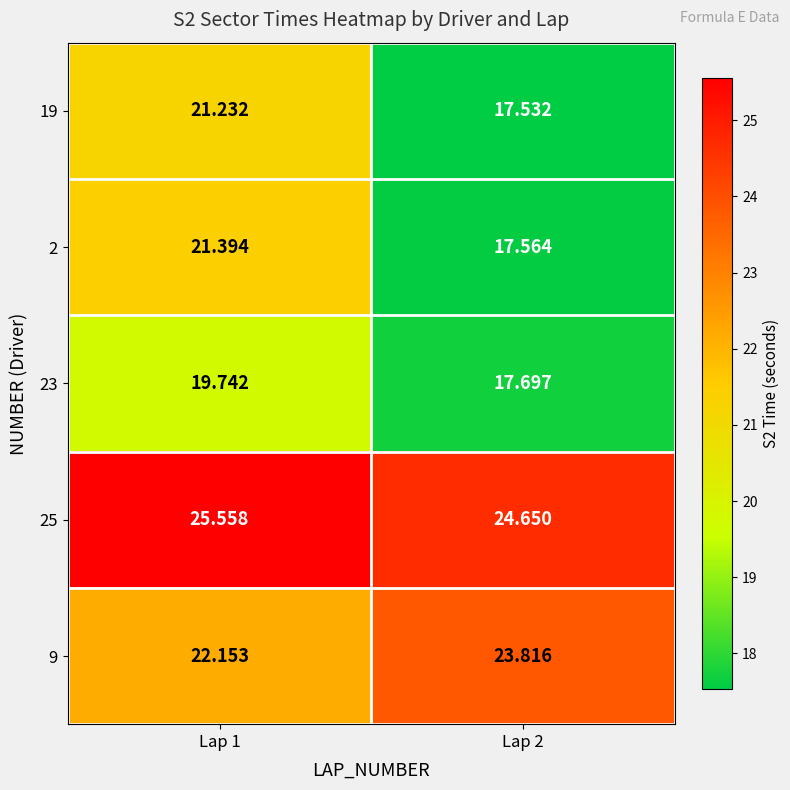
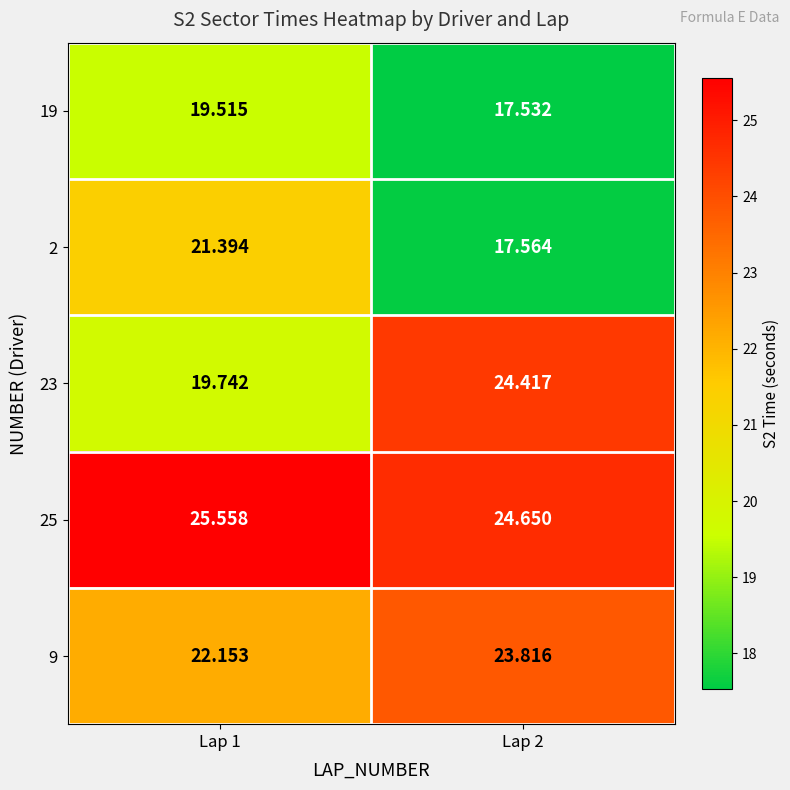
19, Lap 1: 21.232 -> 19.515
23, Lap 2: 17.697 -> 24.417
